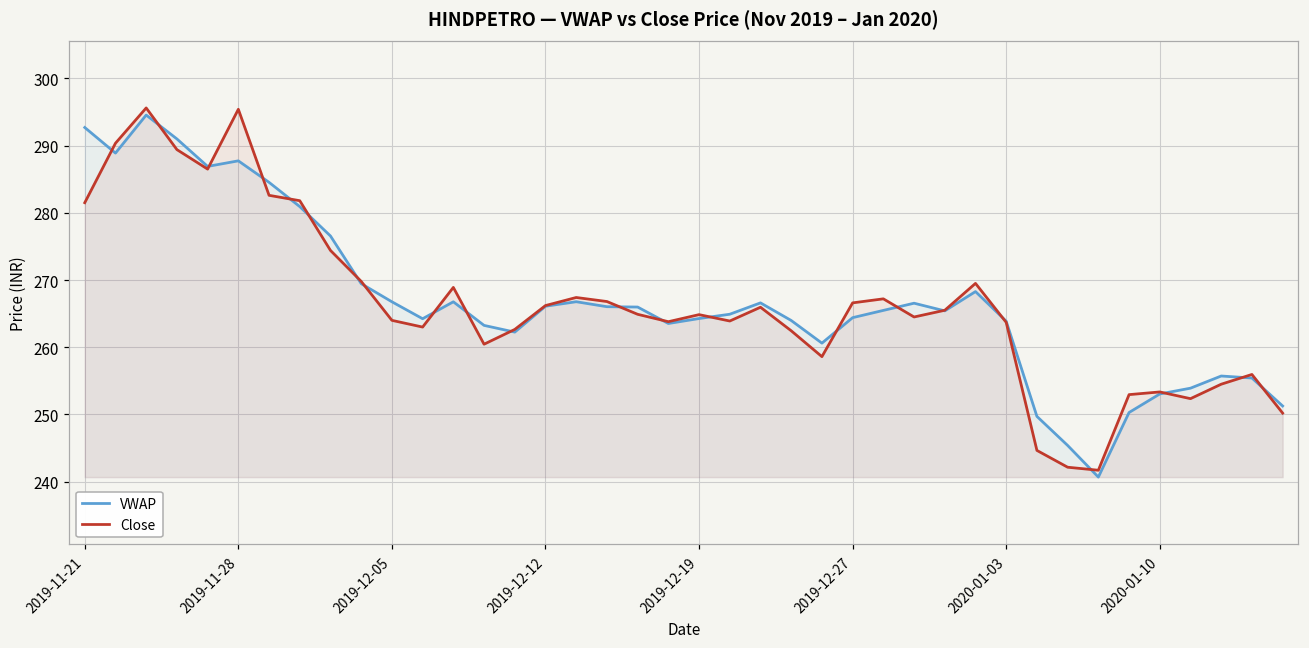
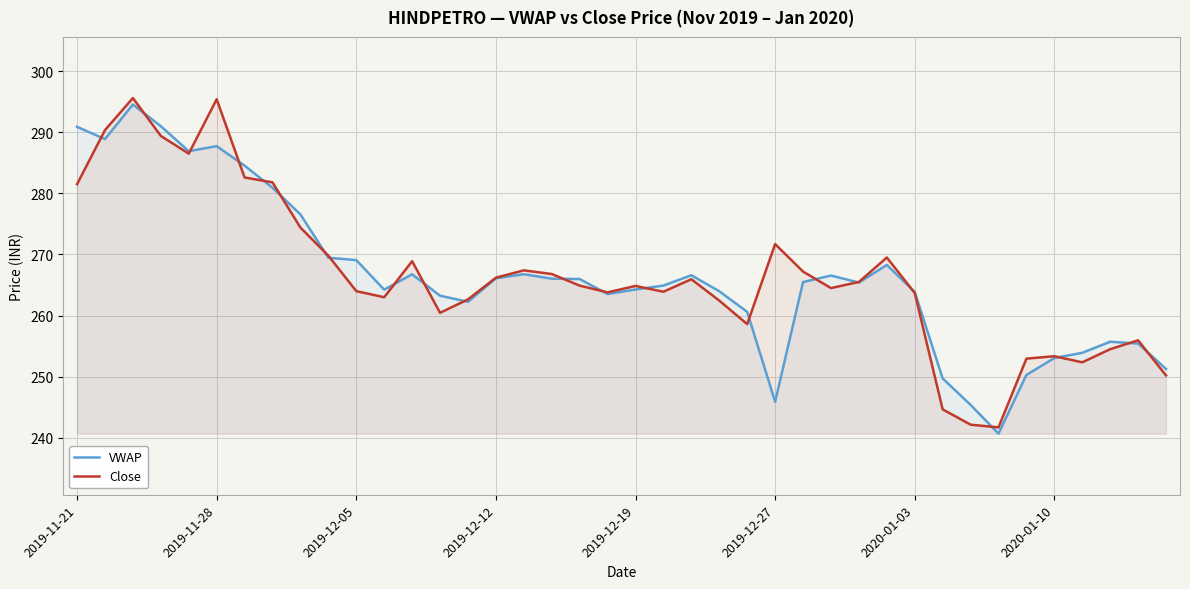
VWAP, 2019-11-21: 293 -> 291
VWAP, 2019-12-05: 267 -> 269
VWAP, 2019-12-27: 264 -> 246
Close, 2019-12-27: 267 -> 272
